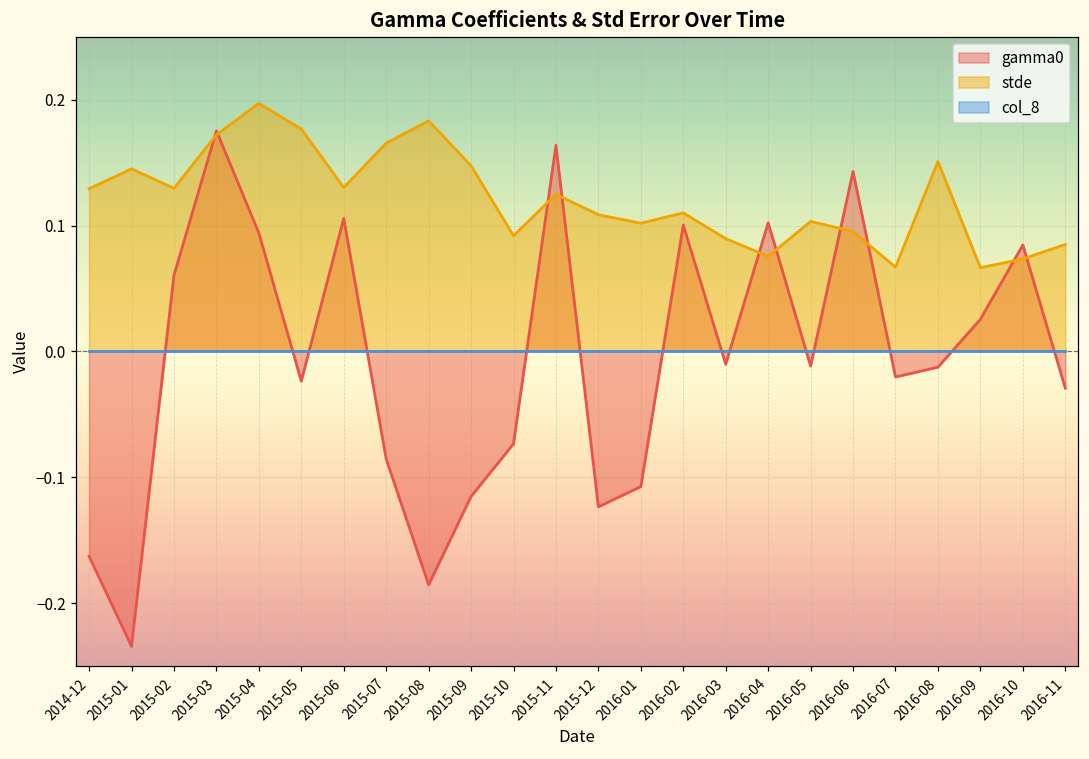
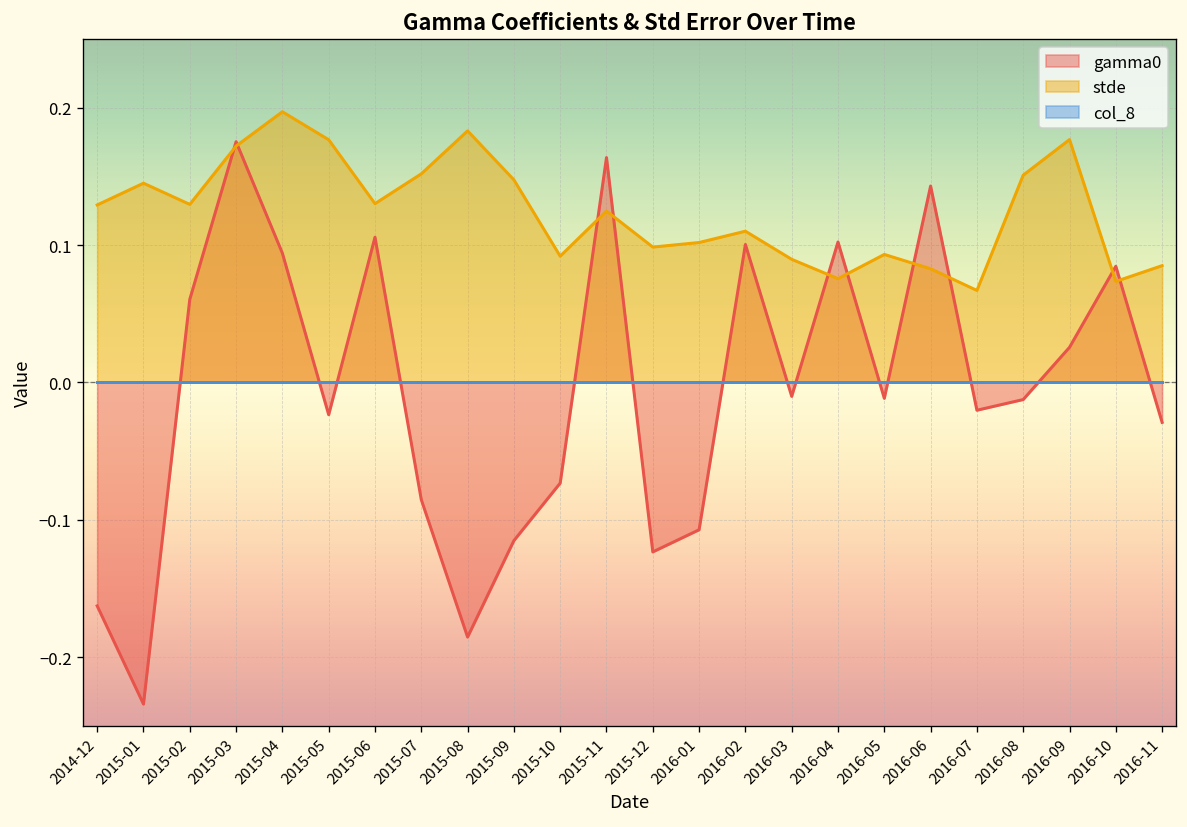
stde, 2015-07: 0.165 -> 0.152
stde, 2015-12: 0.109 -> 0.099
stde, 2016-05: 0.103 -> 0.093
stde, 2016-06: 0.095 -> 0.083
stde, 2016-09: 0.067 -> 0.177
